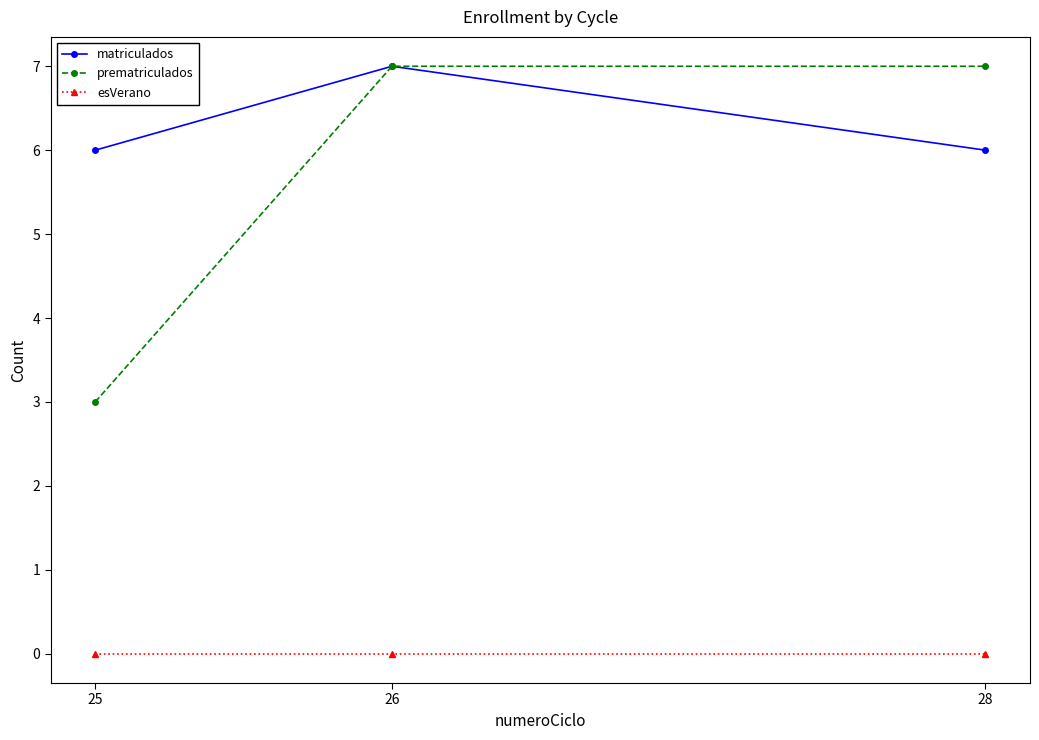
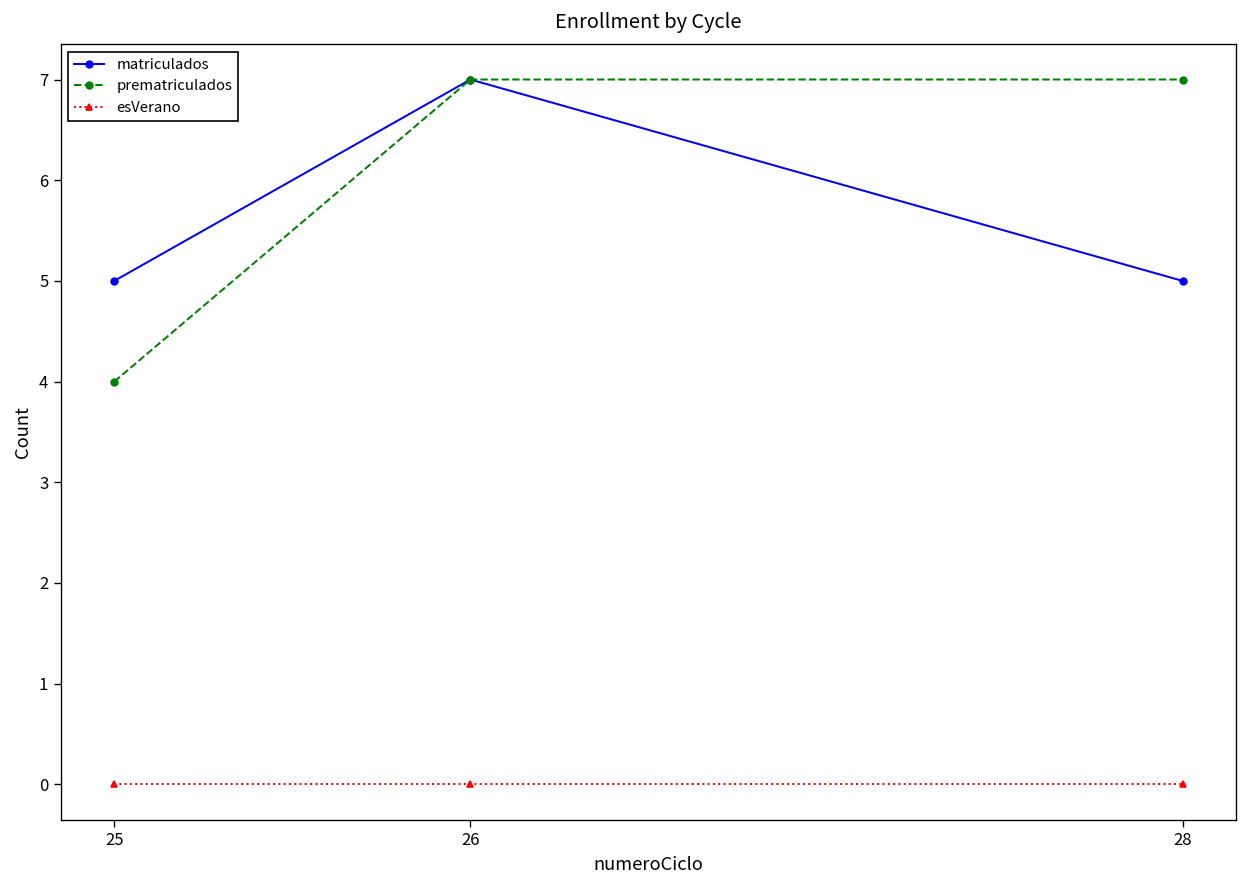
matriculados, 25: 6 -> 5
prematriculados, 25: 3 -> 4
matriculados, 28: 6 -> 5
